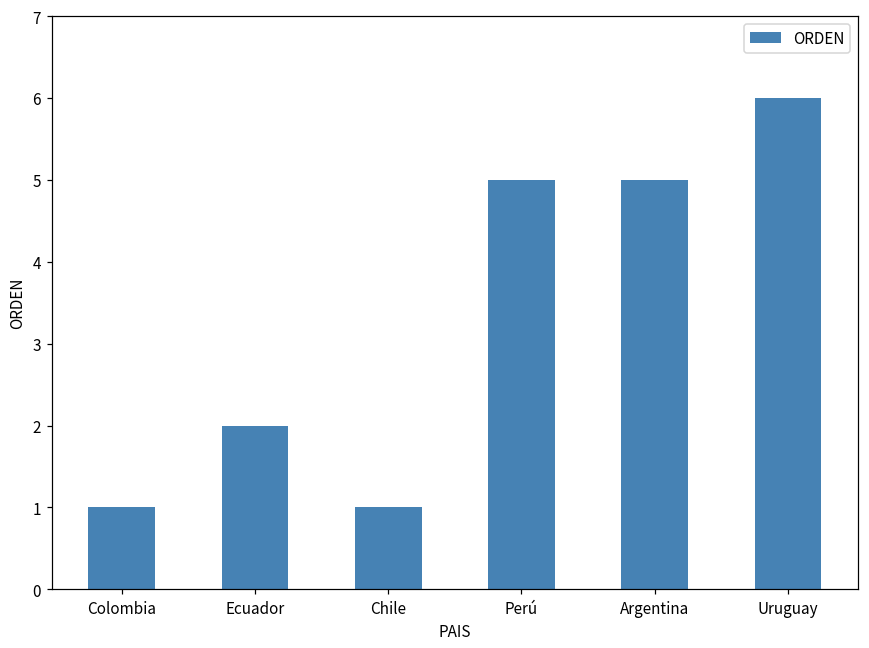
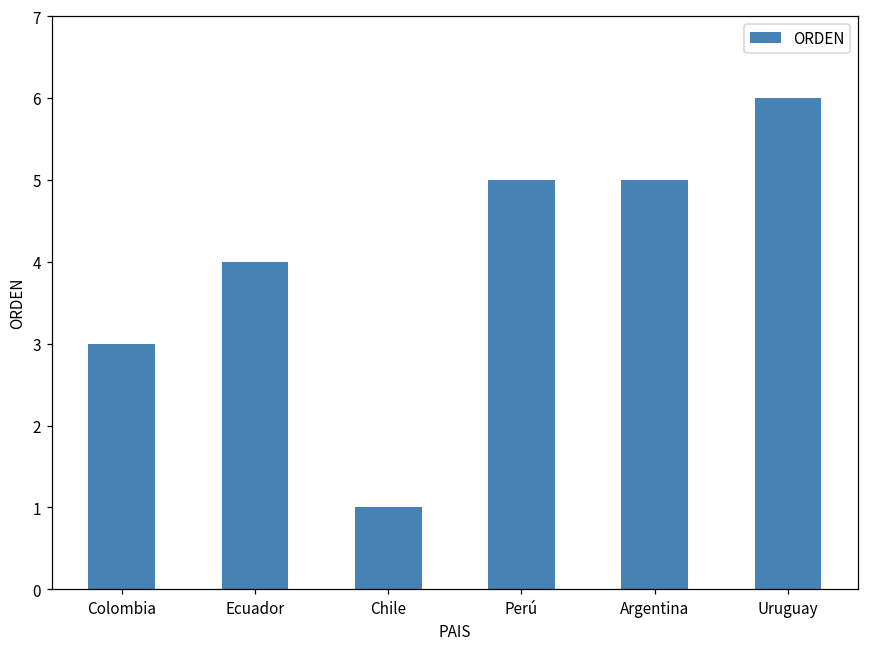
Colombia: 1 -> 3
Ecuador: 2 -> 4
